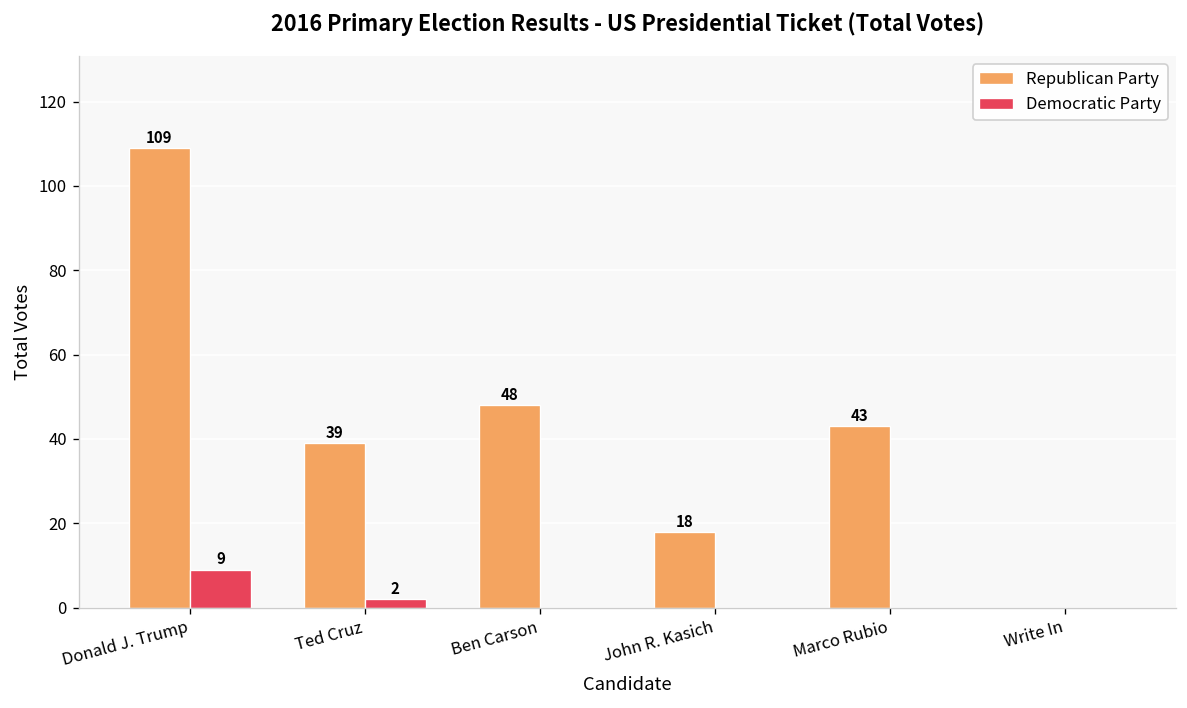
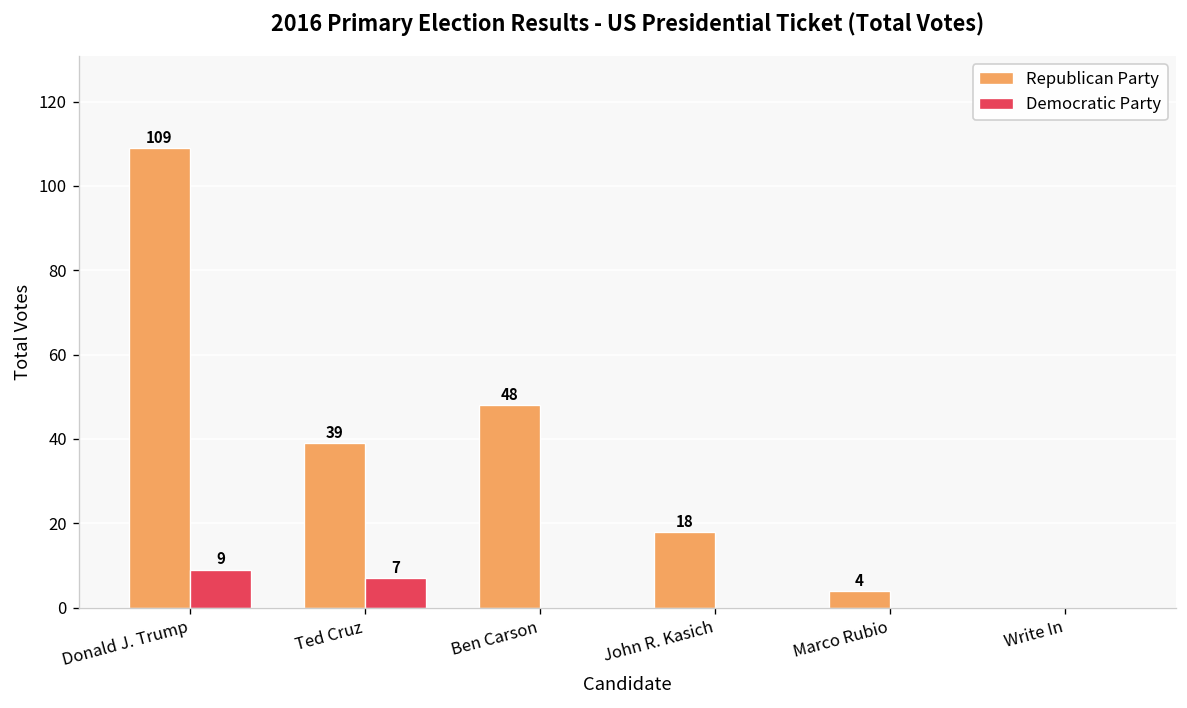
Democratic Party, Ted Cruz: 2 -> 7
Republican Party, Marco Rubio: 43 -> 4
